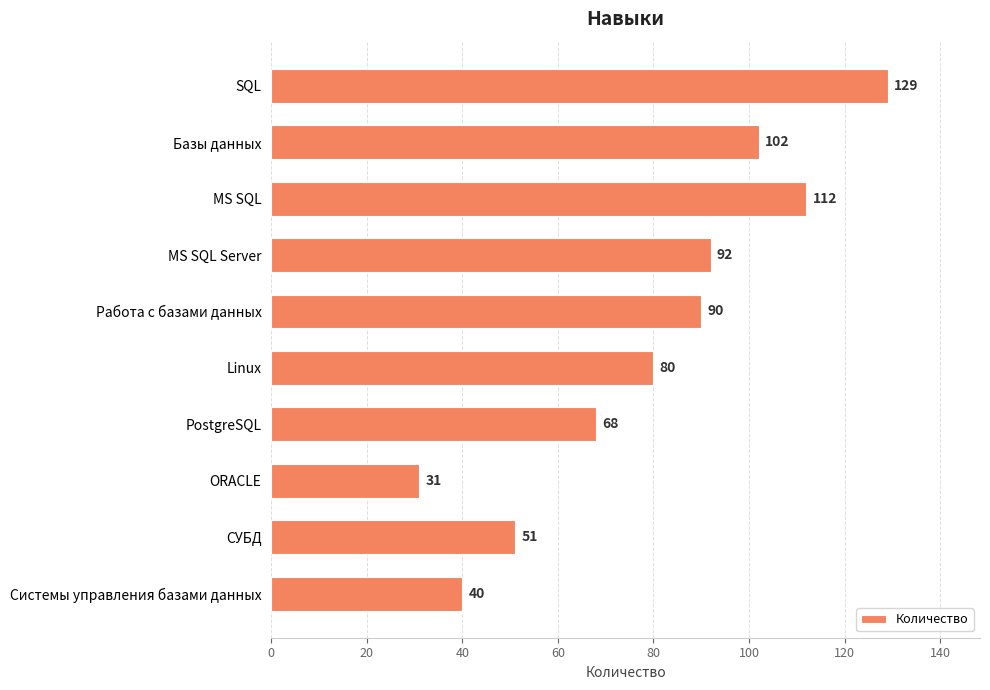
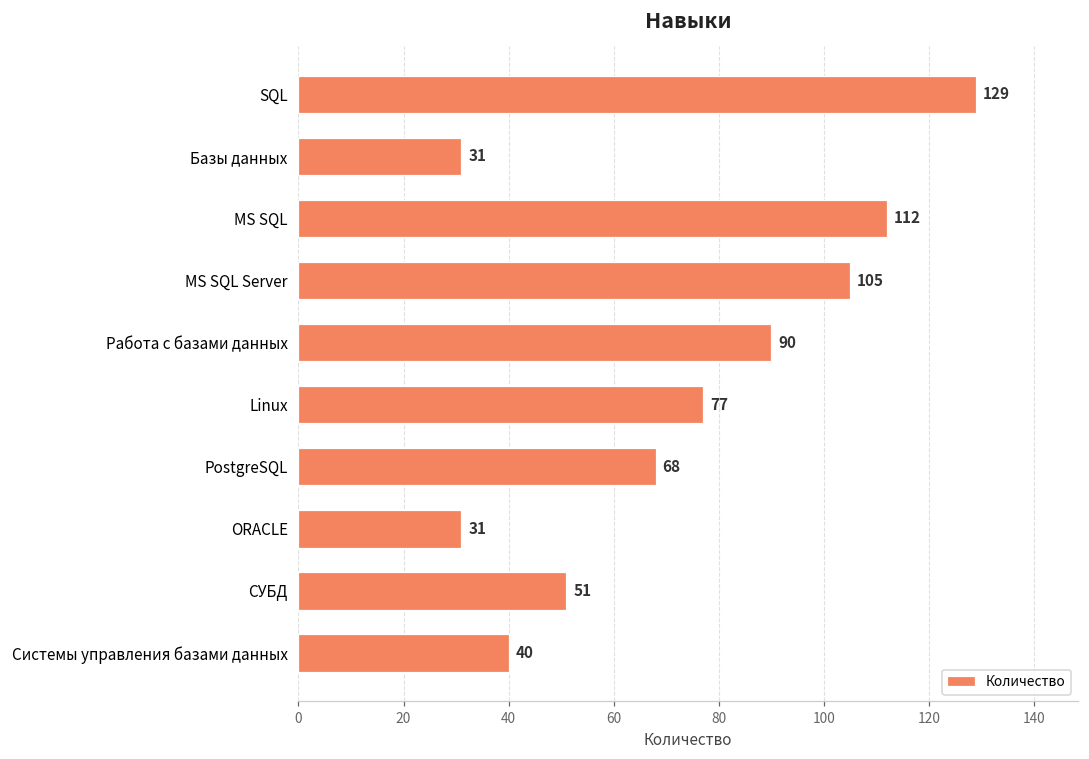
Базы данных: 102 -> 31
MS SQL Server: 92 -> 105
Linux: 80 -> 77
